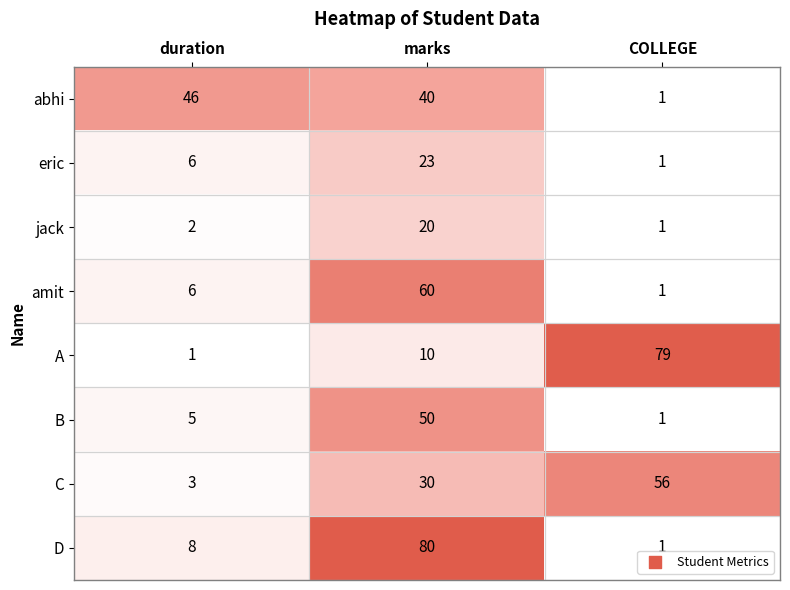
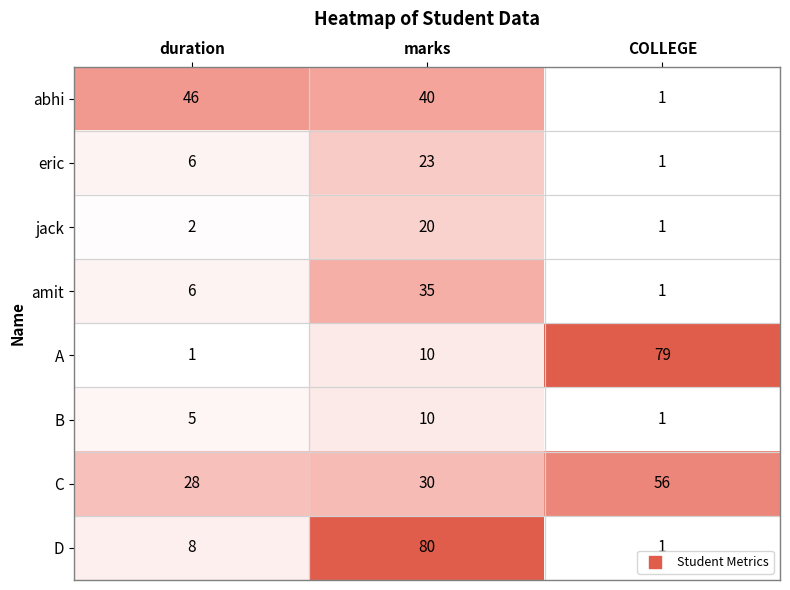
amit, marks: 60 -> 35
B, marks: 50 -> 10
C, duration: 3 -> 28
